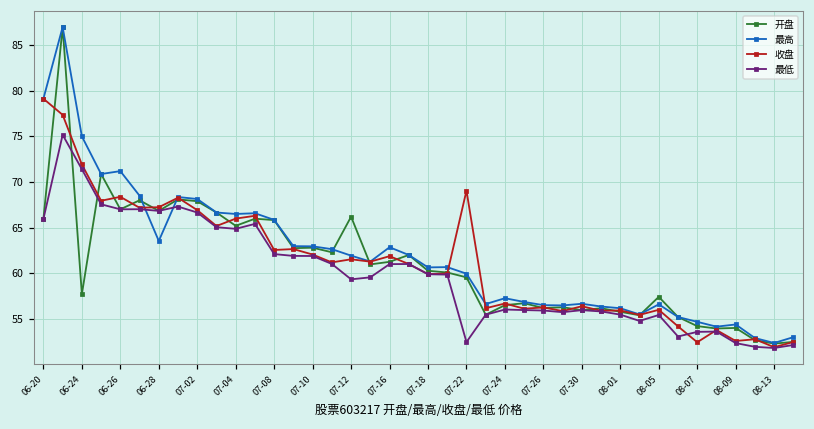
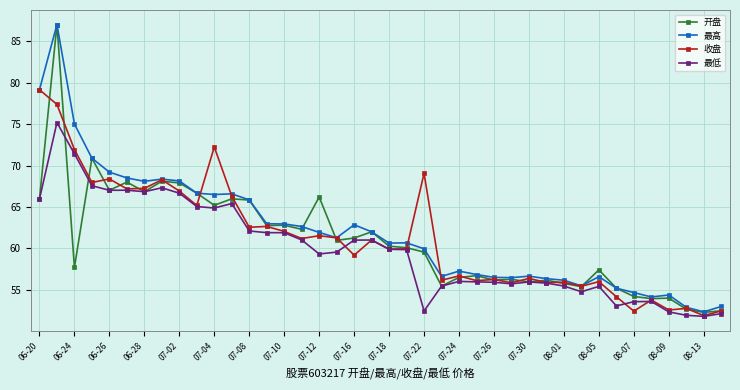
最高, 06-26: 71 -> 69
最高, 06-28: 64 -> 68
收盘, 07-04: 66 -> 72
收盘, 07-16: 62 -> 59
